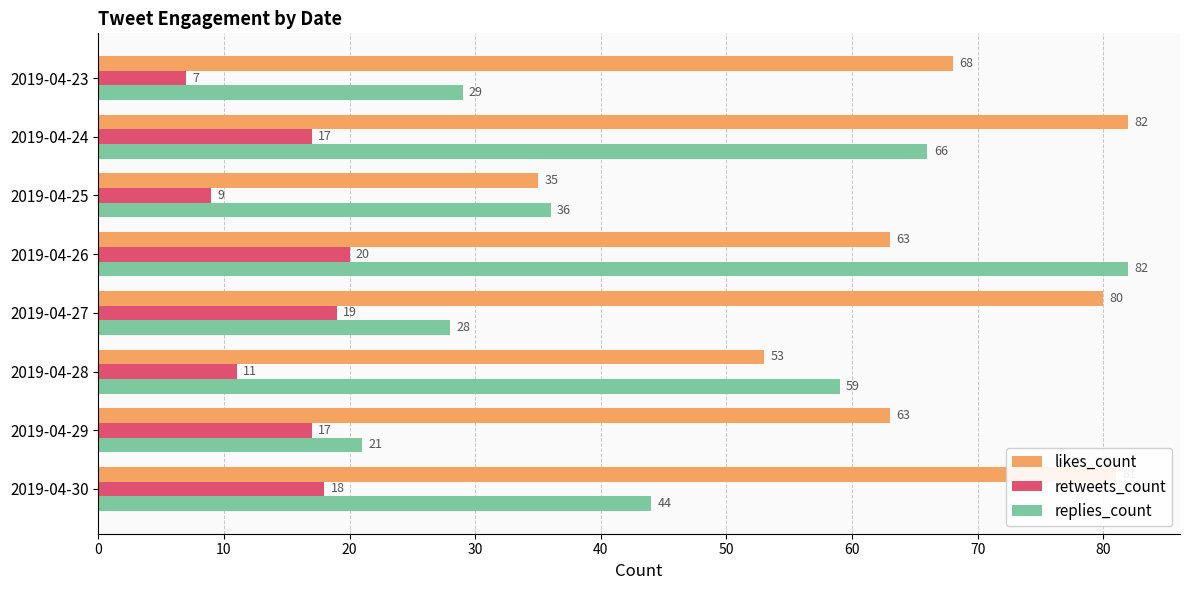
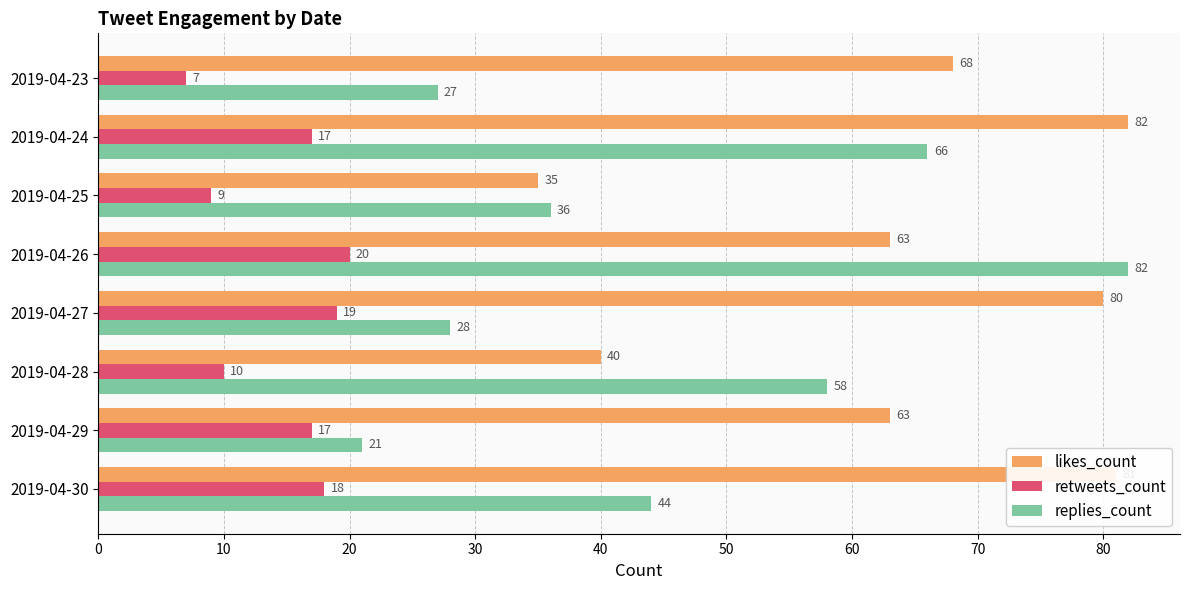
replies_count, 2019-04-23: 29 -> 27
likes_count, 2019-04-28: 53 -> 40
retweets_count, 2019-04-28: 11 -> 10
replies_count, 2019-04-28: 59 -> 58
